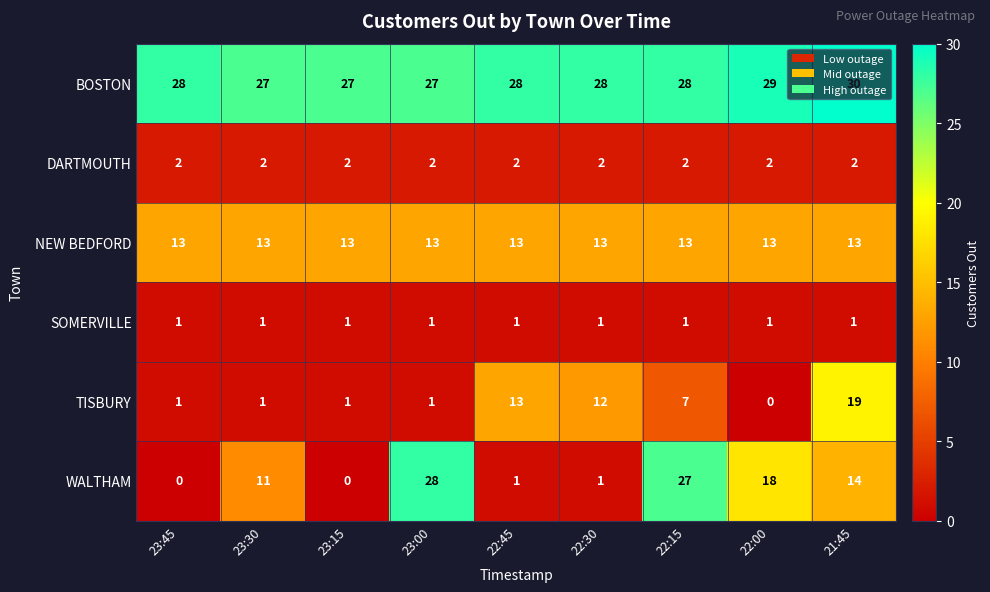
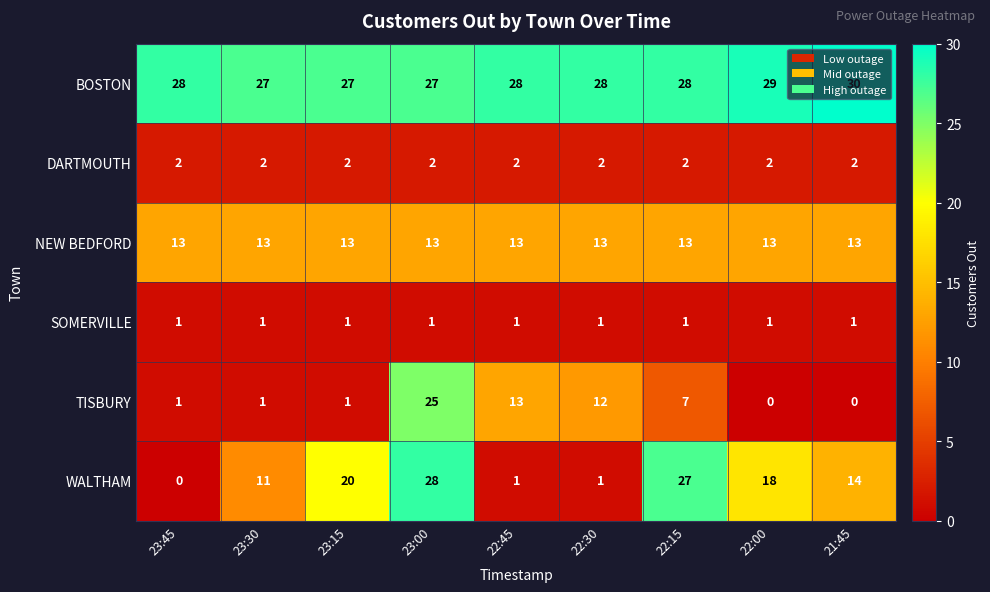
TISBURY, 23:00: 1 -> 25
TISBURY, 21:45: 19 -> 0
WALTHAM, 23:15: 0 -> 20
